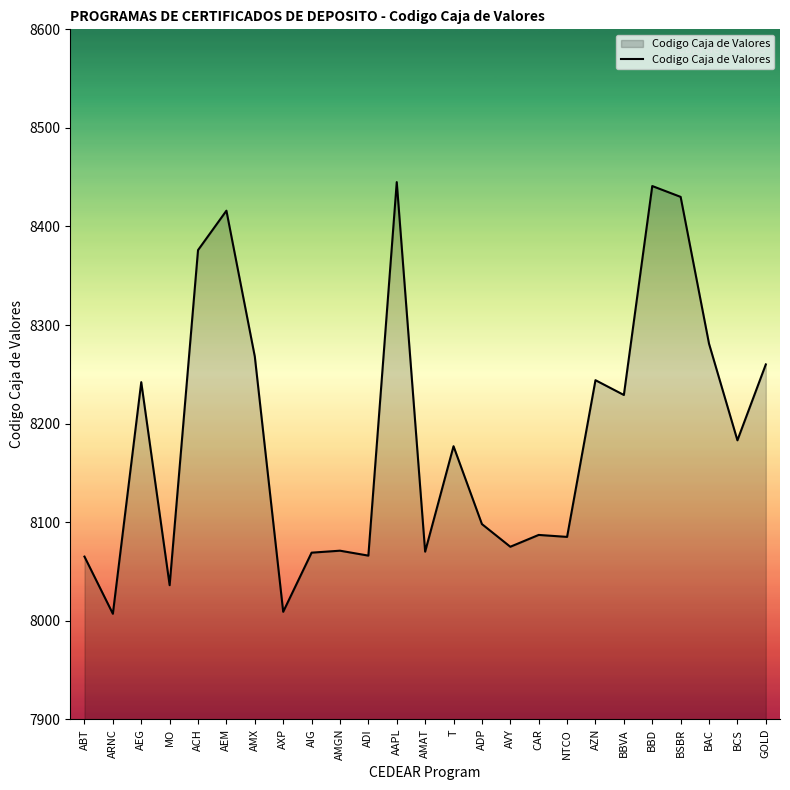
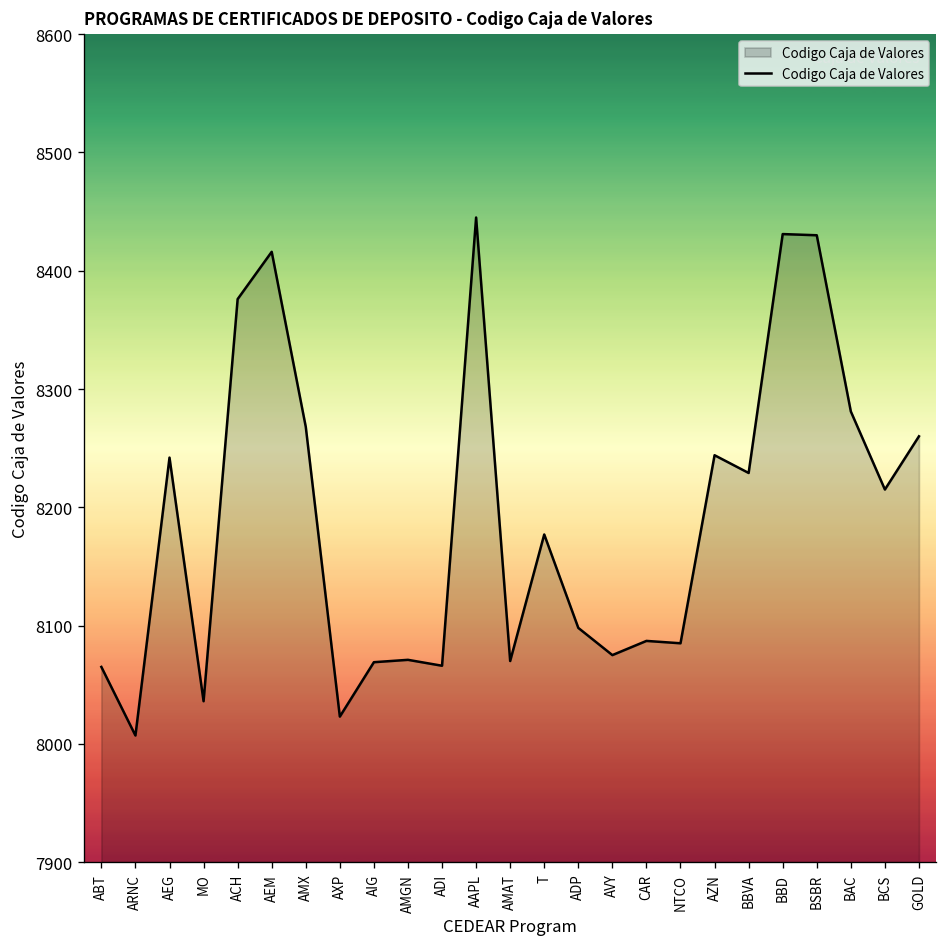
AXP: 8010 -> 8020
BBD: 8440 -> 8430
BCS: 8180 -> 8220
